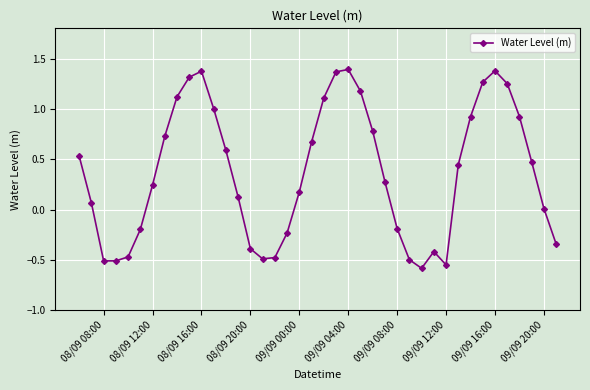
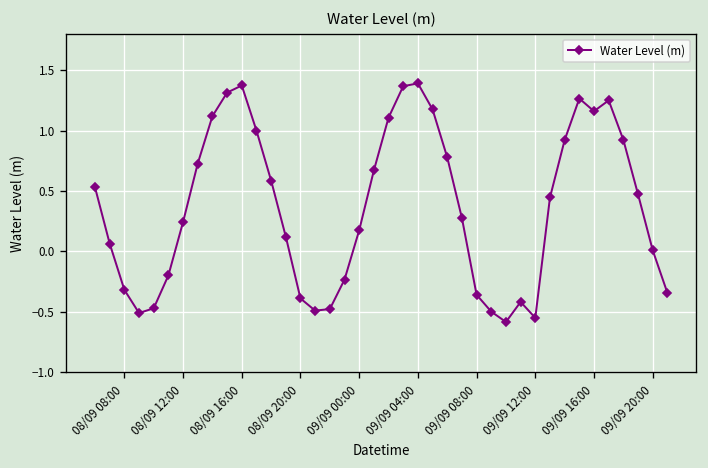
08/09 08:00: -0.51 -> -0.32
09/09 08:00: -0.19 -> -0.36
09/09 16:00: 1.38 -> 1.16
